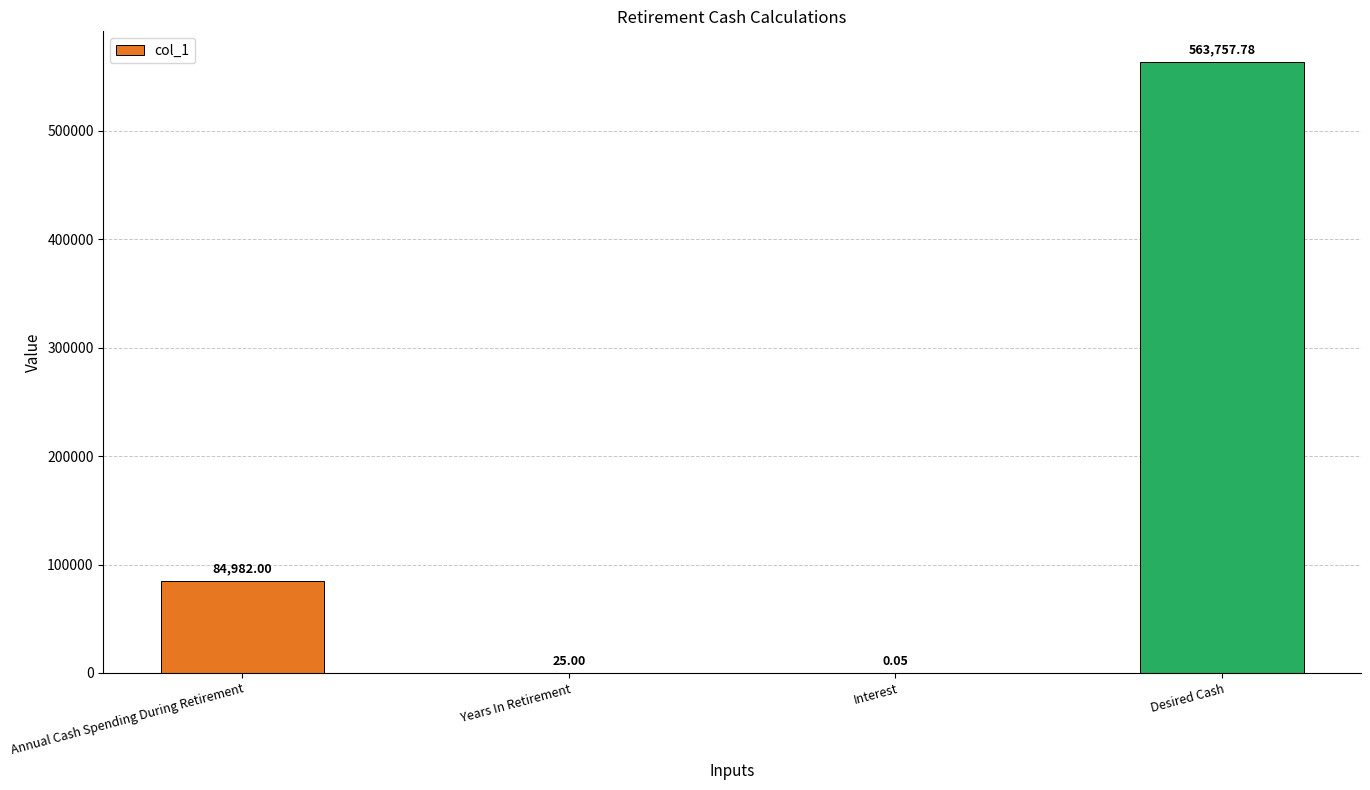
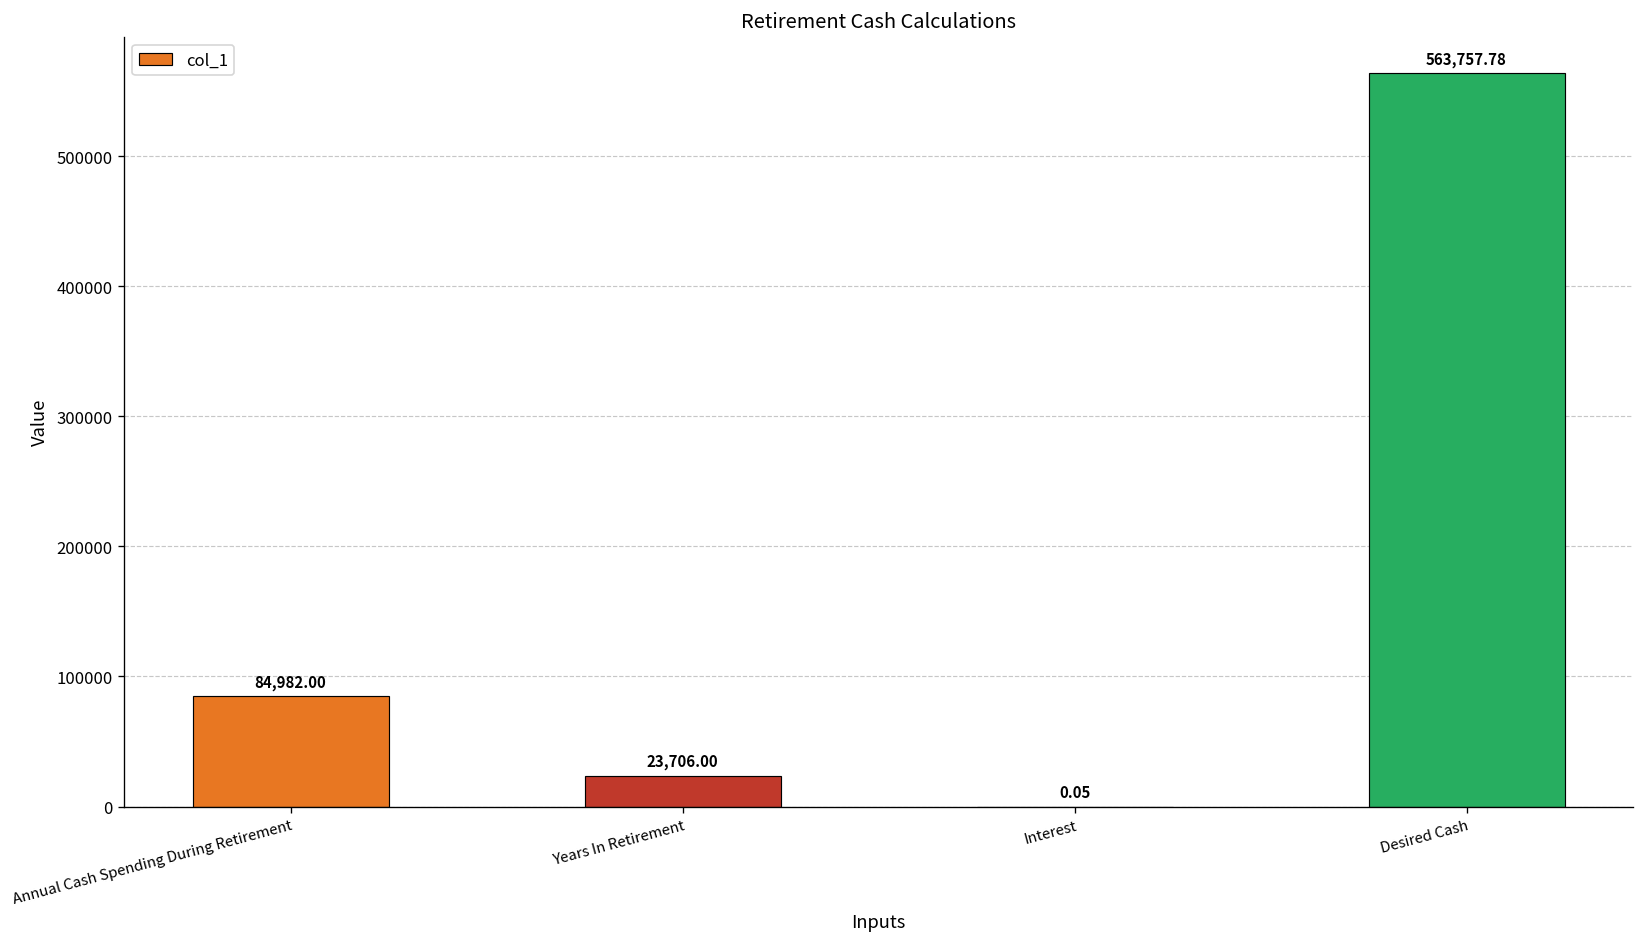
Years In Retirement: 25.00 -> 23,706.00
